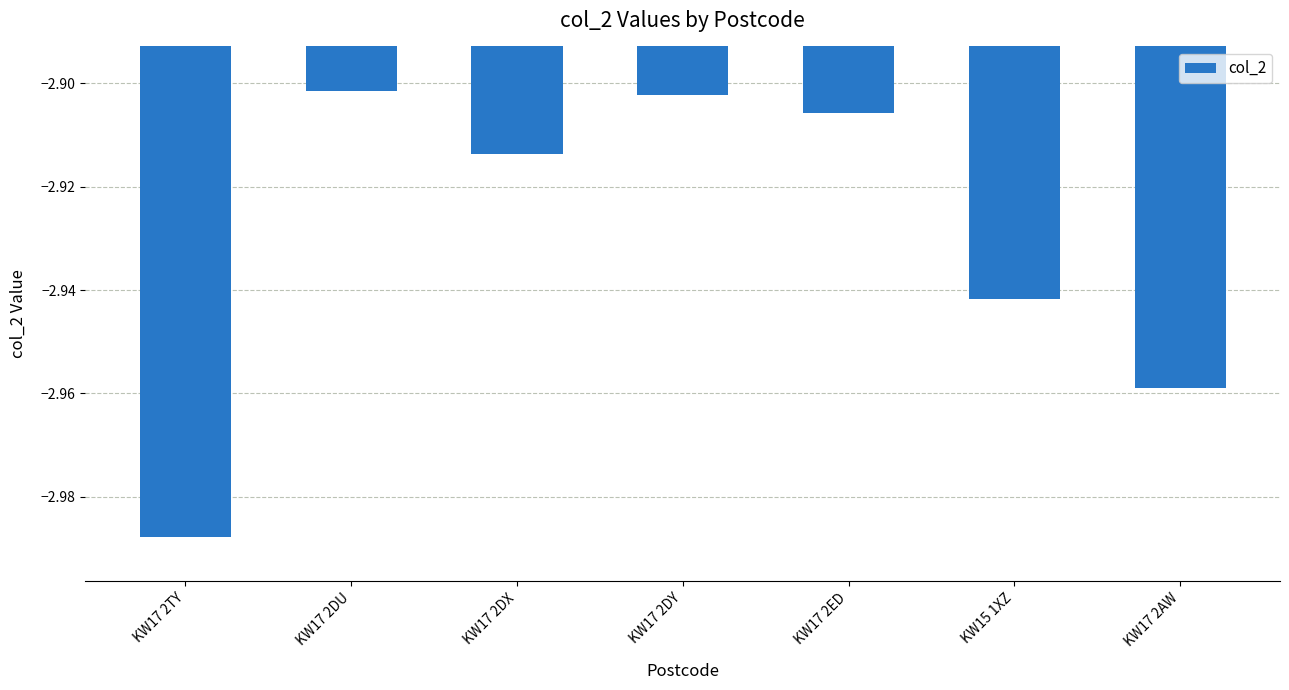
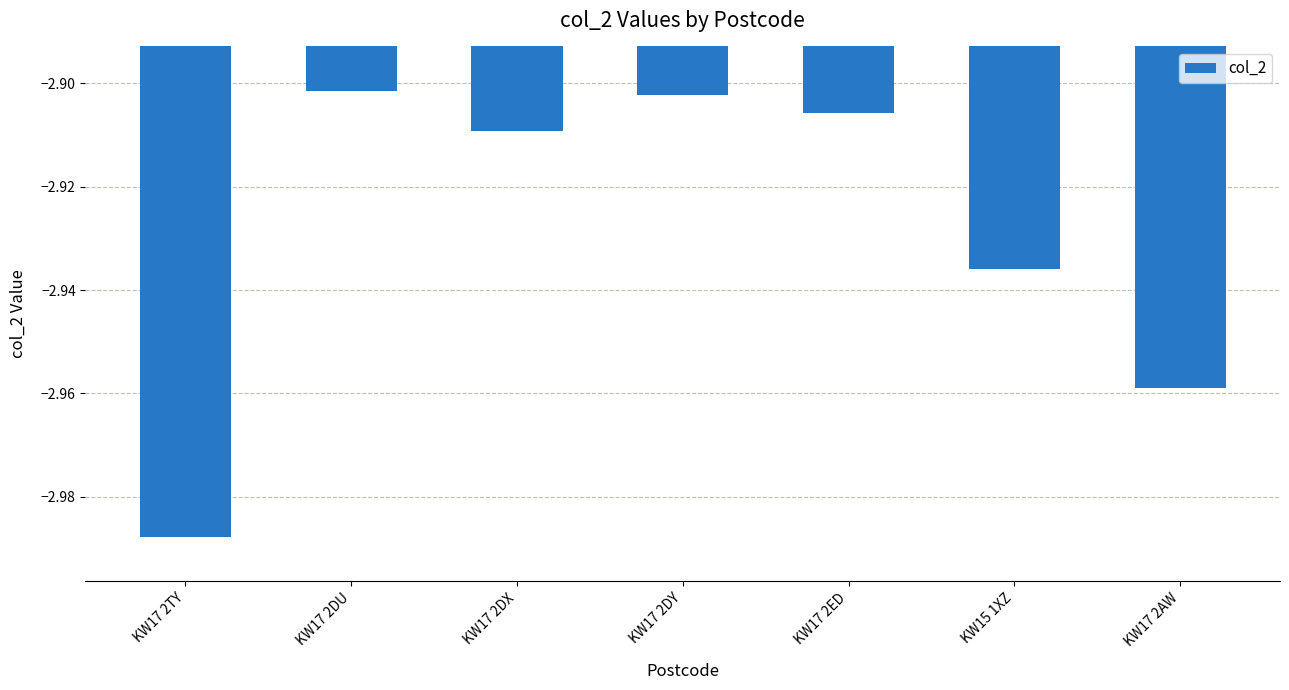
KW17 2DX: -2.914 -> -2.909
KW15 1XZ: -2.942 -> -2.936
